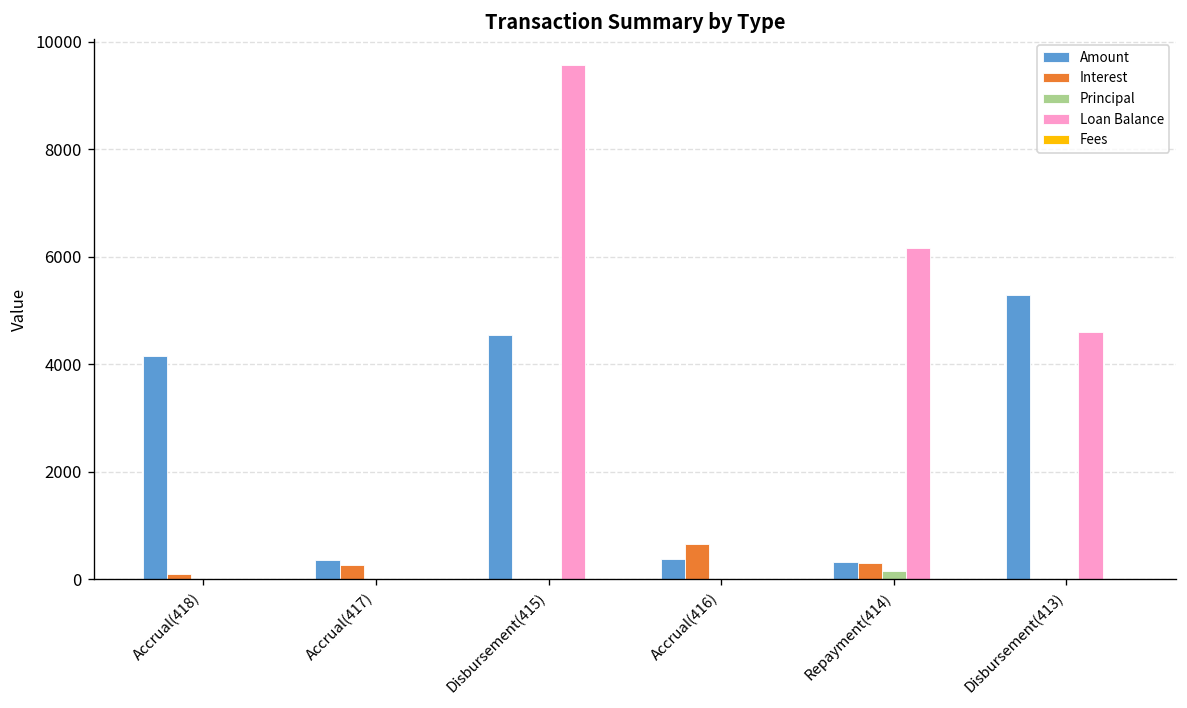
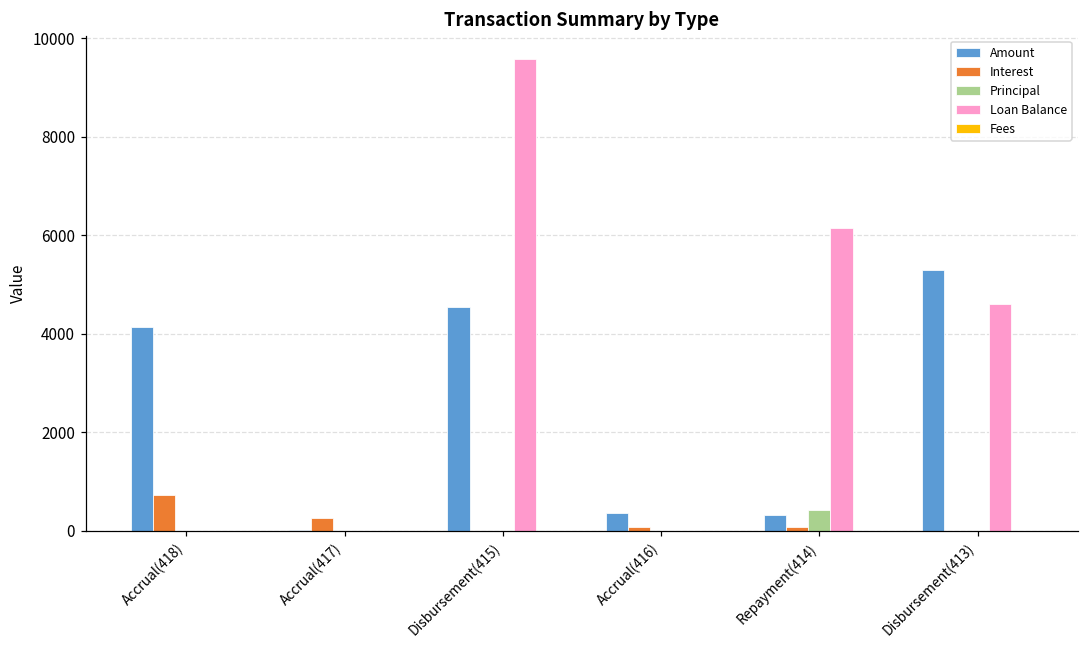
Interest, Accrual(418): 100 -> 700
Amount, Accrual(417): 400 -> 0
Interest, Accrual(416): 700 -> 100
Interest, Repayment(414): 300 -> 100
Principal, Repayment(414): 200 -> 400
